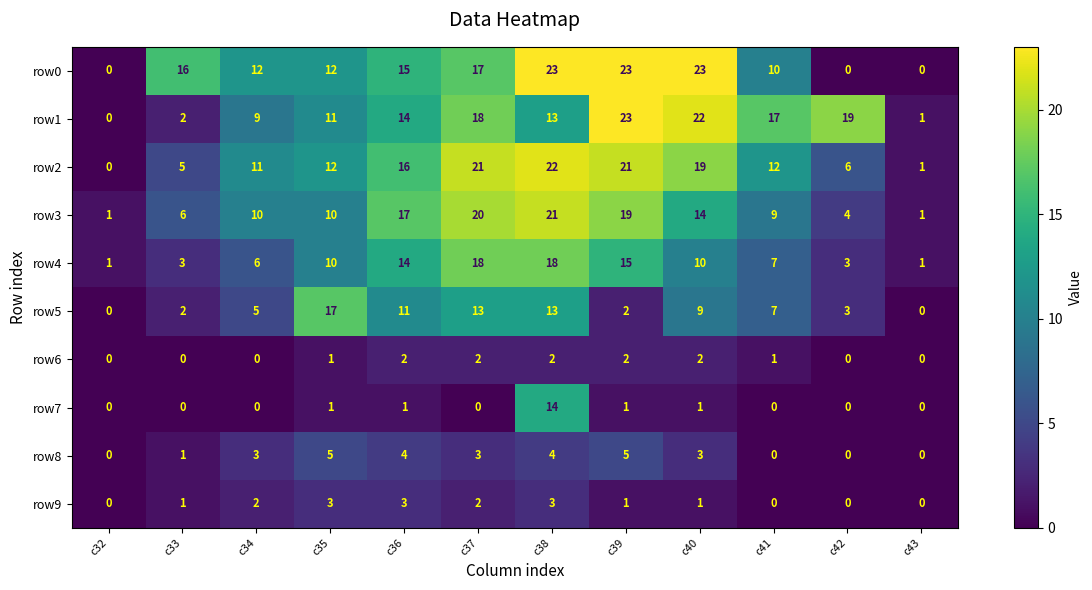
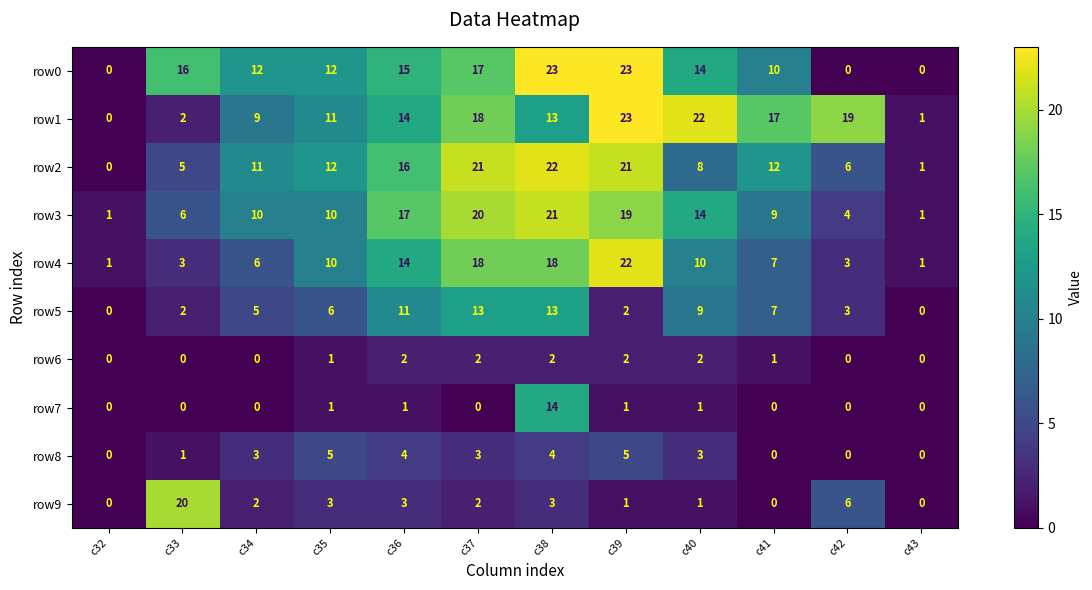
row0, c40: 23 -> 14
row2, c40: 19 -> 8
row4, c39: 15 -> 22
row5, c35: 17 -> 6
row9, c33: 1 -> 20
row9, c42: 0 -> 6
